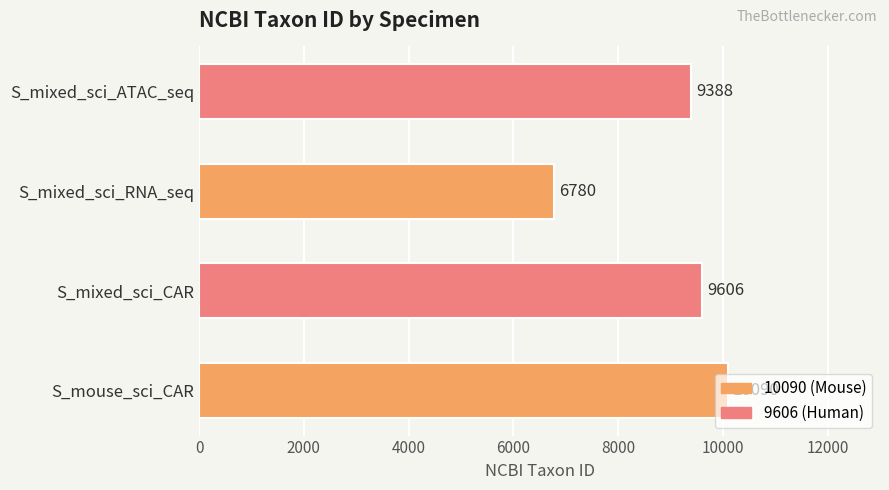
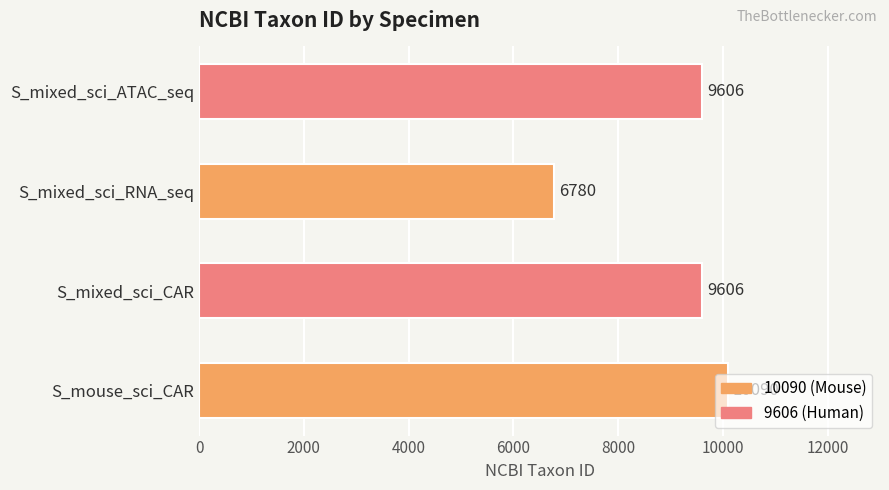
S_mixed_sci_ATAC_seq: 9388 -> 9606
